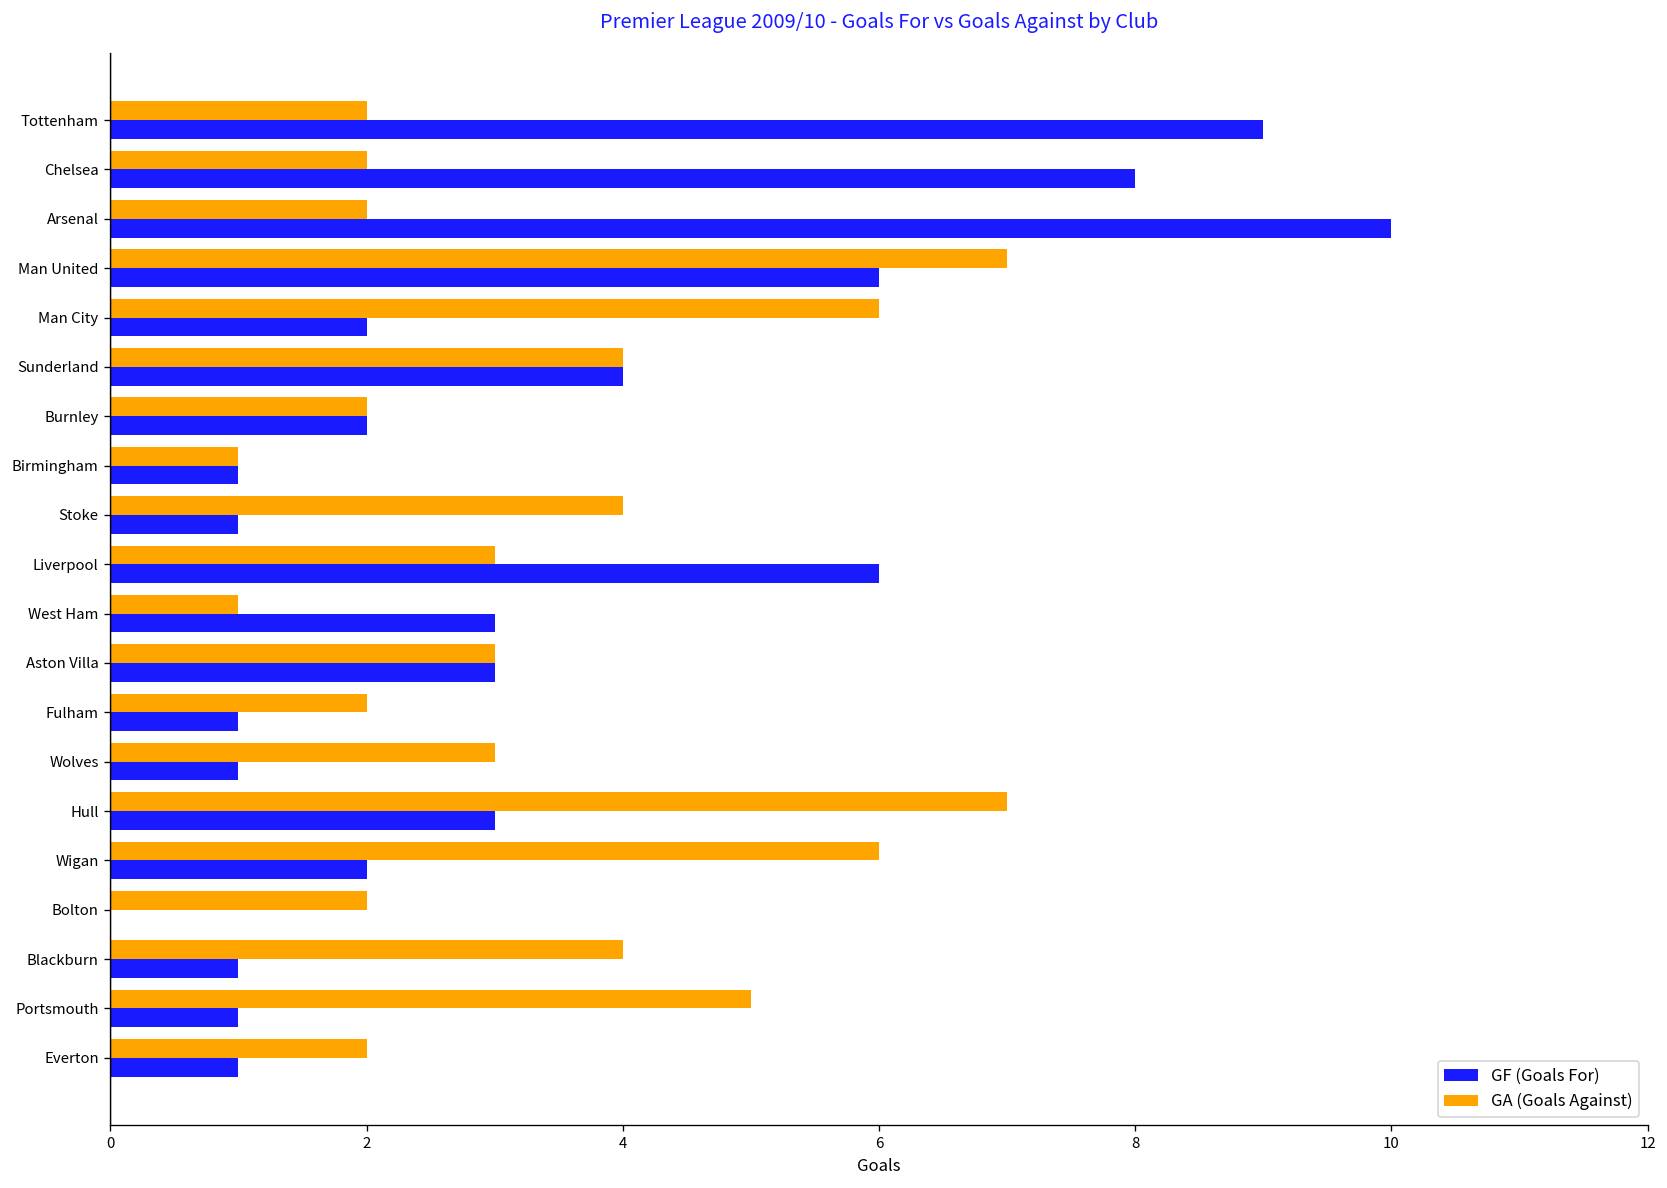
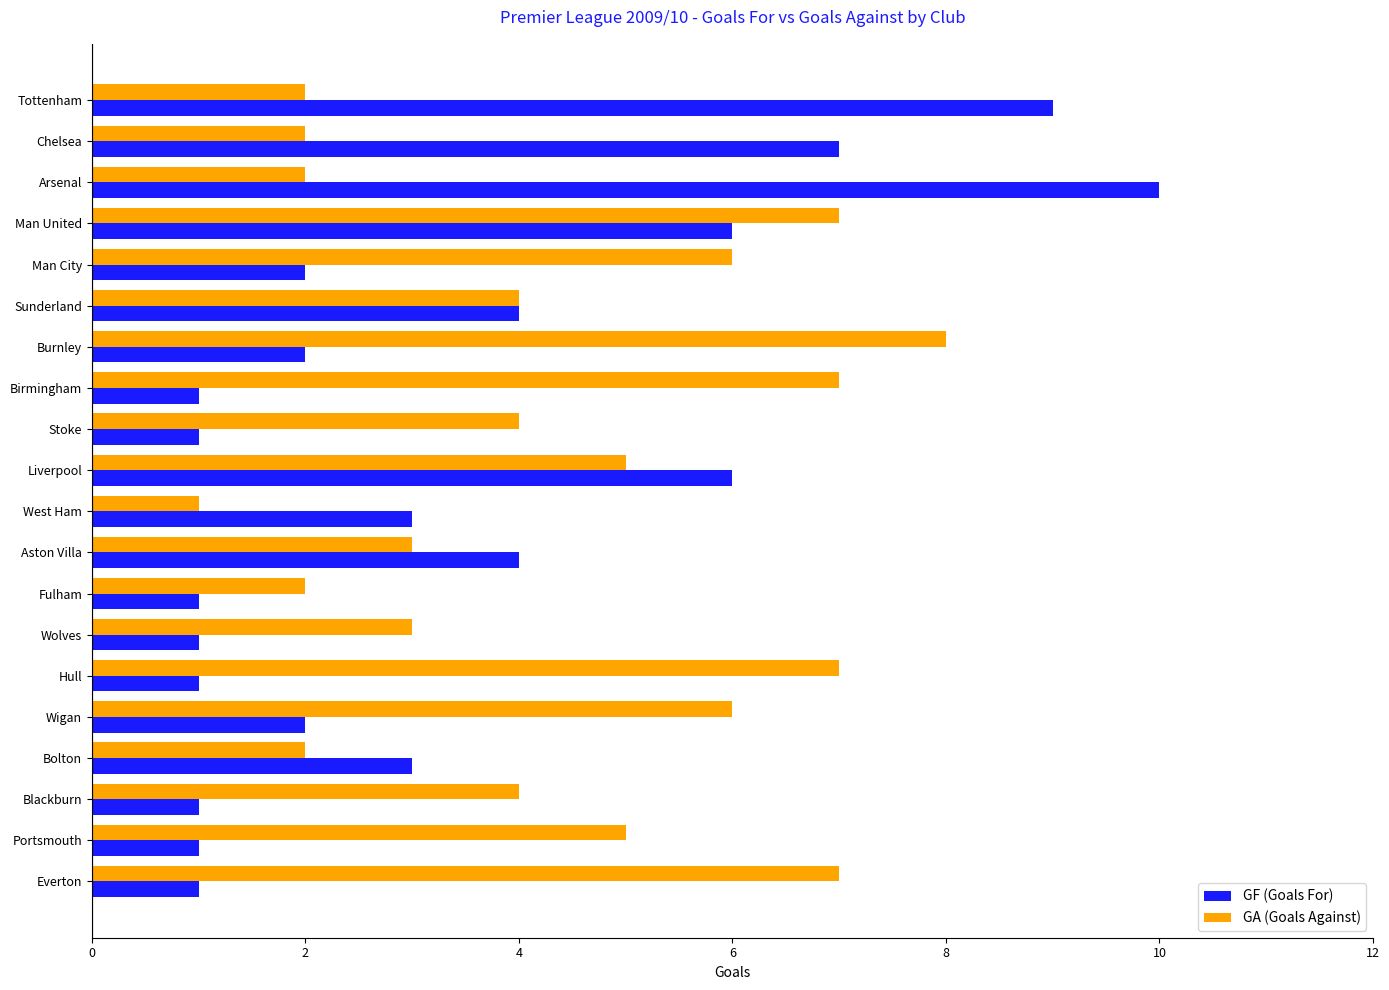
GF (Goals For), Chelsea: 8 -> 7
GA (Goals Against), Burnley: 2 -> 8
GA (Goals Against), Birmingham: 1 -> 7
GA (Goals Against), Liverpool: 3 -> 5
GF (Goals For), Aston Villa: 3 -> 4
GF (Goals For), Hull: 3 -> 1
GF (Goals For), Bolton: 0 -> 3
GA (Goals Against), Everton: 2 -> 7
